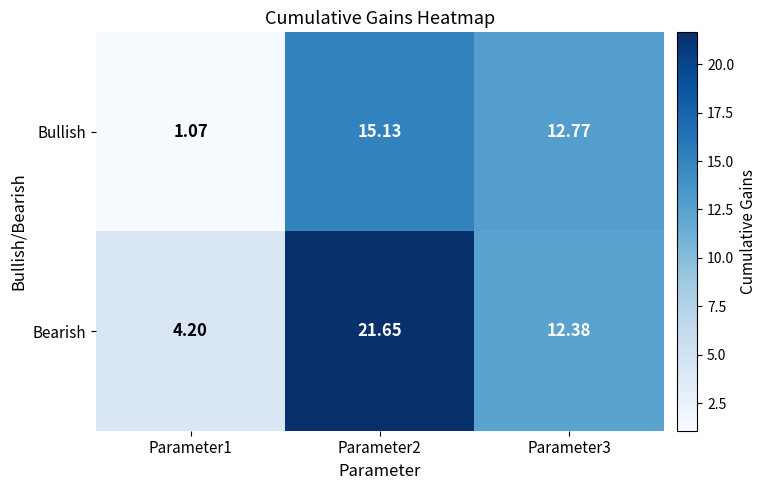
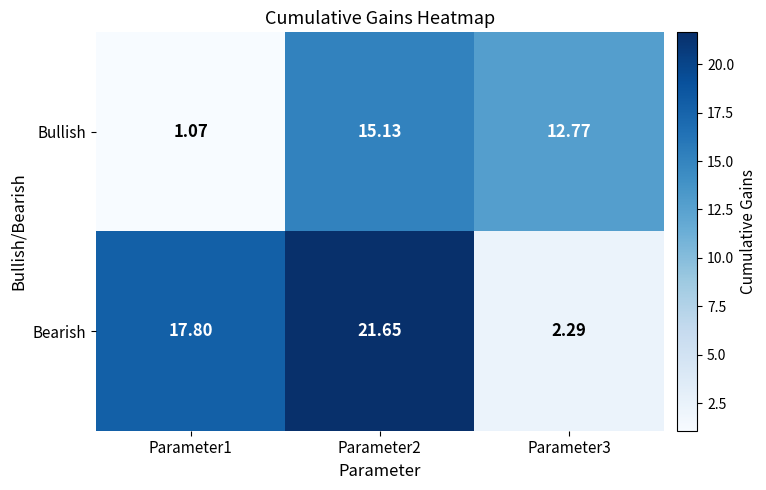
Bearish, Parameter1: 4.20 -> 17.80
Bearish, Parameter3: 12.38 -> 2.29
